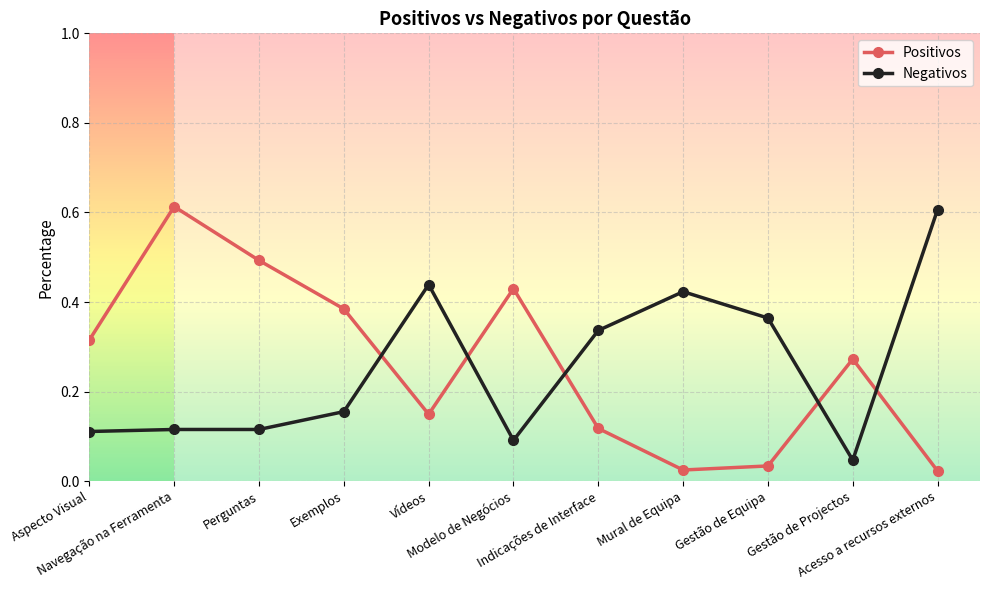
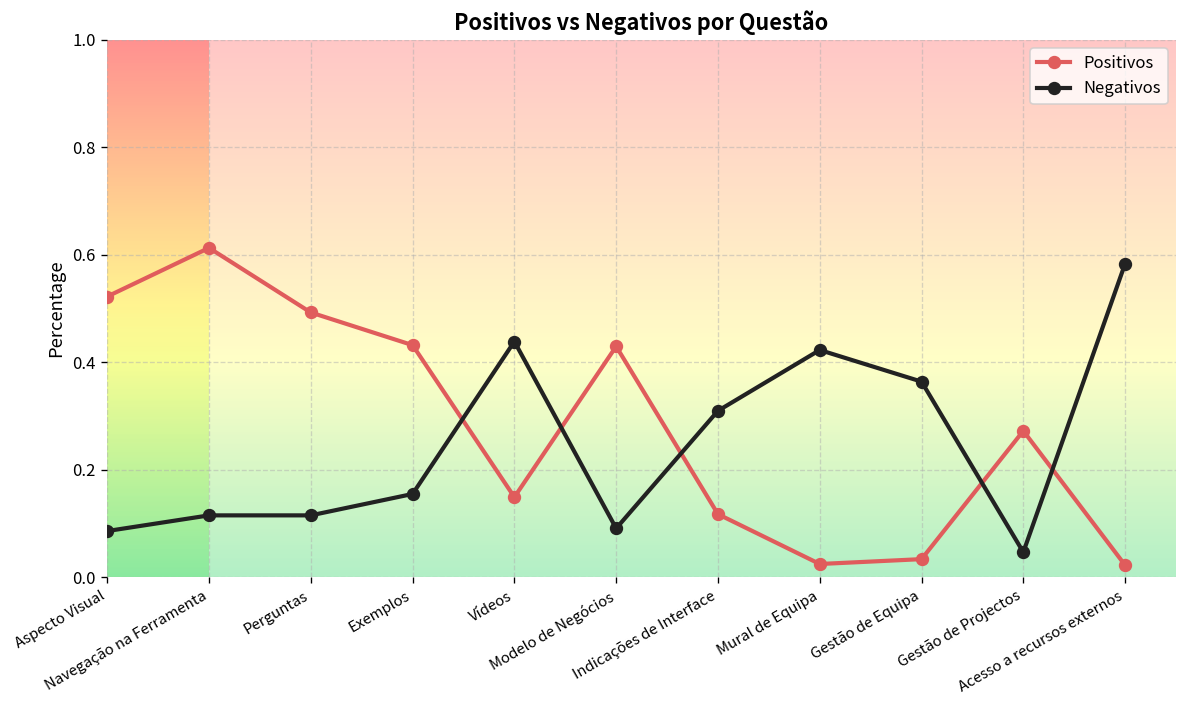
Positivos, Aspecto Visual: 0.32 -> 0.52
Negativos, Aspecto Visual: 0.11 -> 0.09
Positivos, Exemplos: 0.38 -> 0.43
Negativos, Indicações de Interface: 0.34 -> 0.31
Negativos, Acesso a recursos externos: 0.61 -> 0.58
